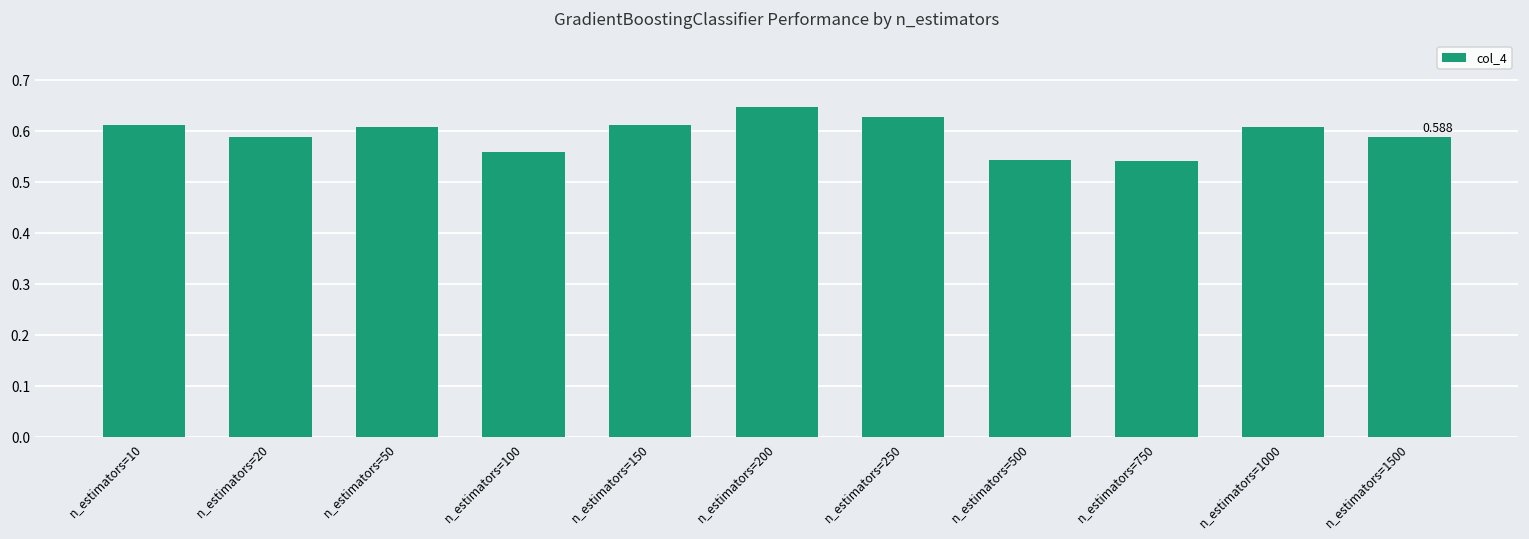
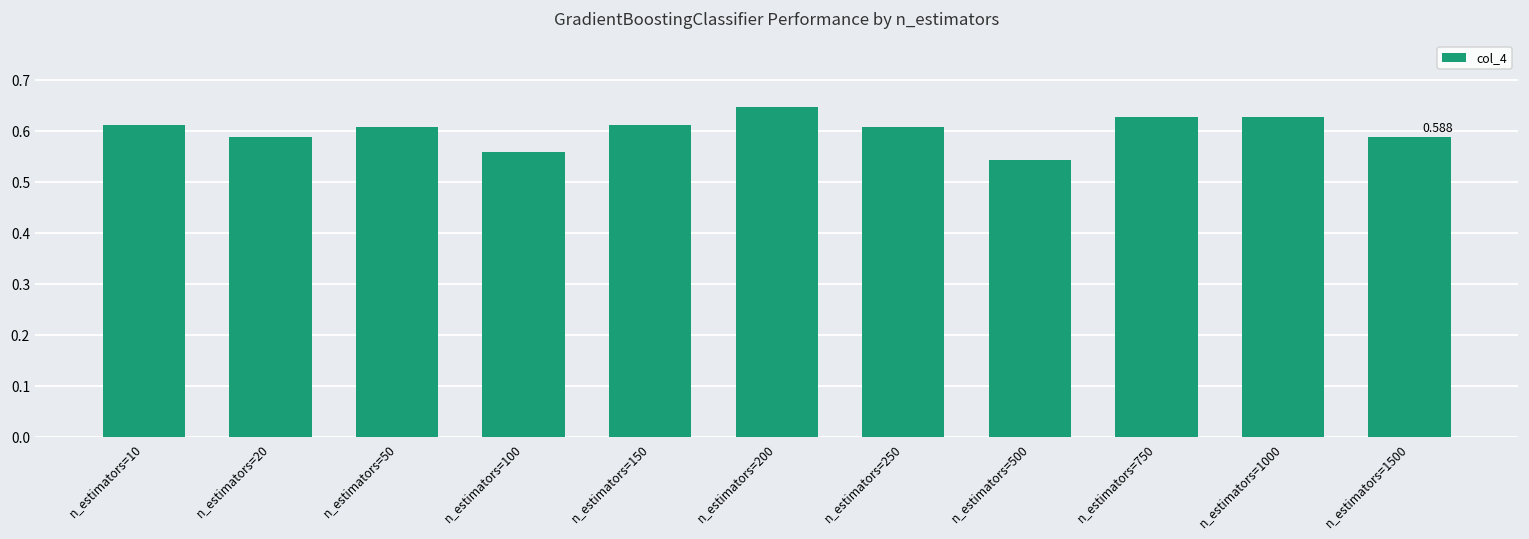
n_estimators=250: 0.63 -> 0.61
n_estimators=750: 0.54 -> 0.63
n_estimators=1000: 0.61 -> 0.63
